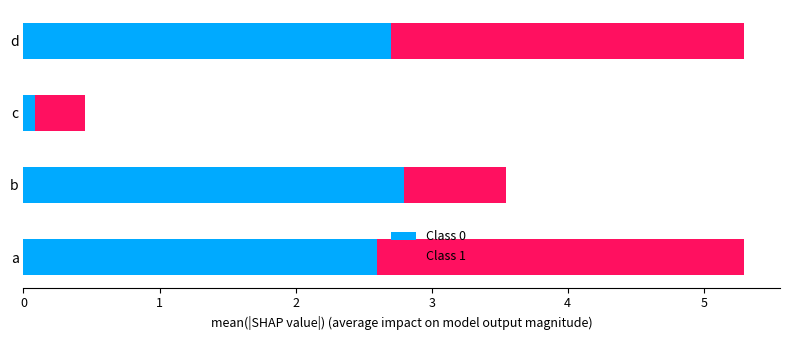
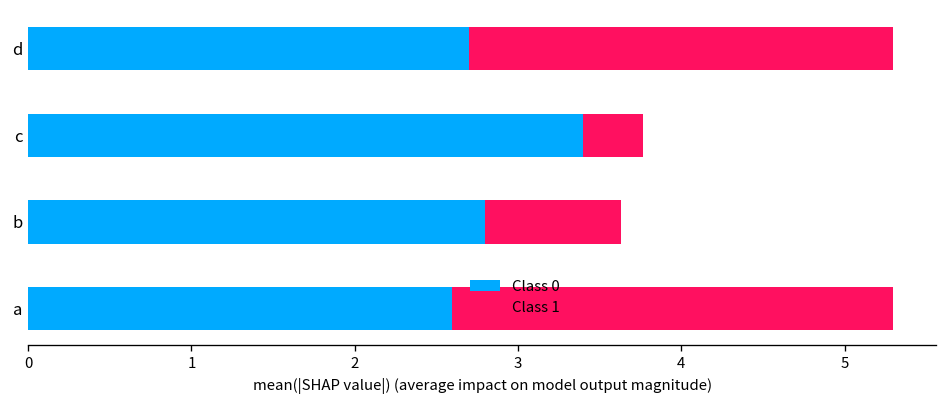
Class 0, c: 0.08 -> 3.40
Class 1, b: 0.75 -> 0.84
